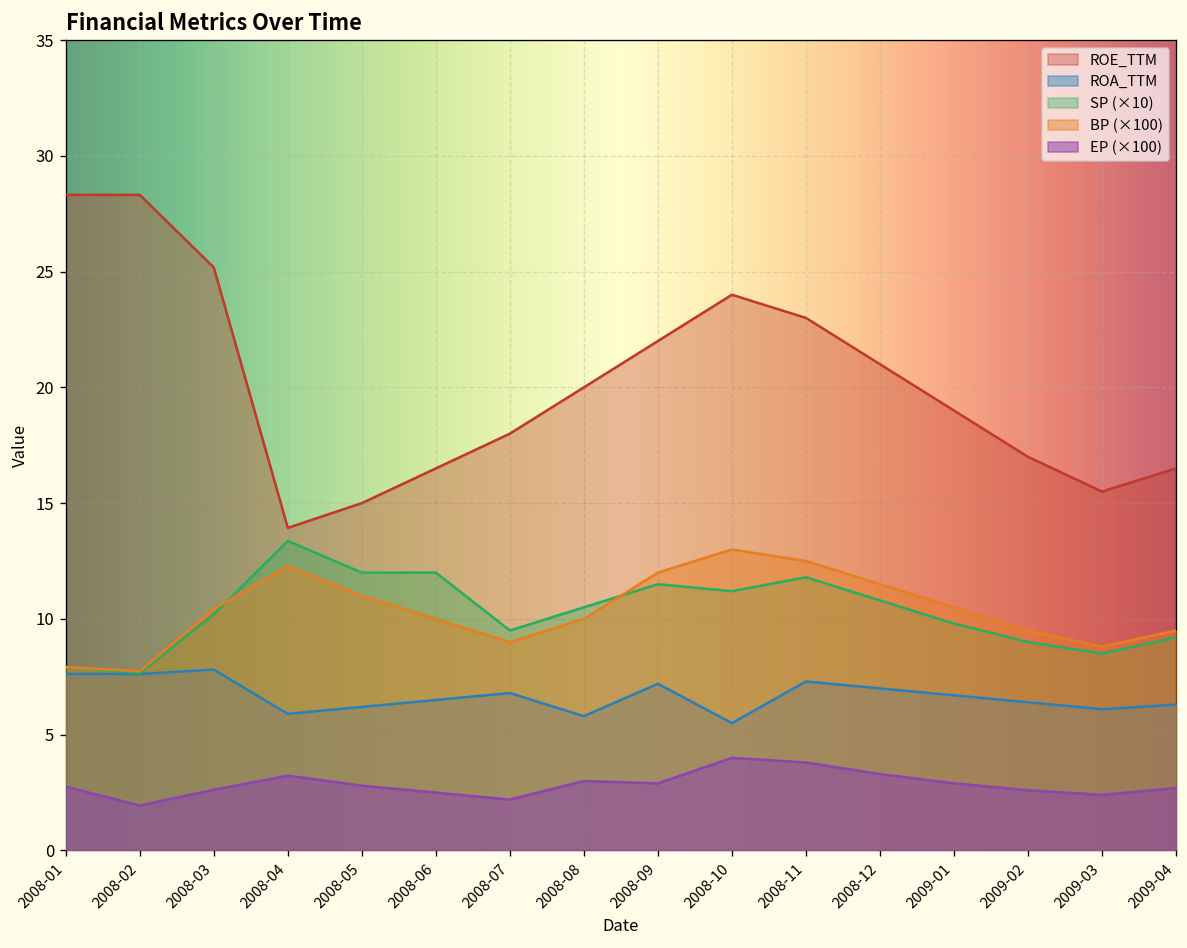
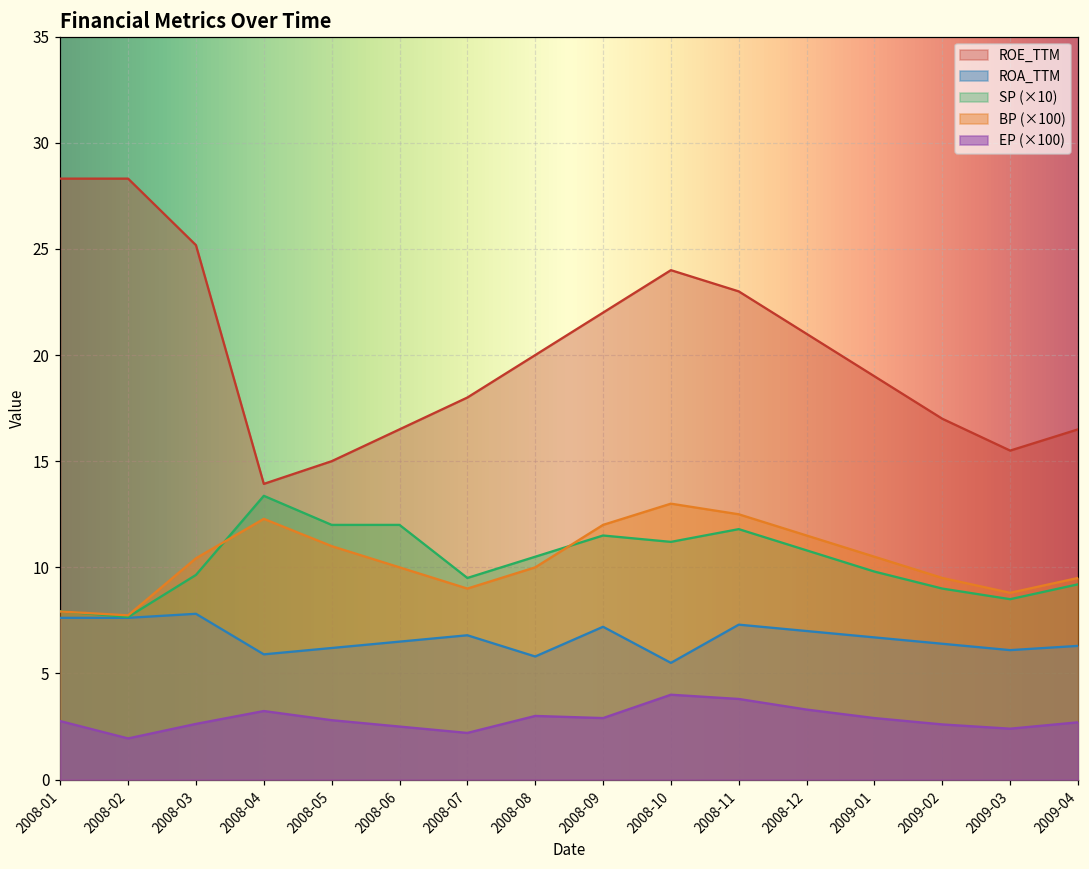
SP (×10), 2008-03: 10.2 -> 9.6
